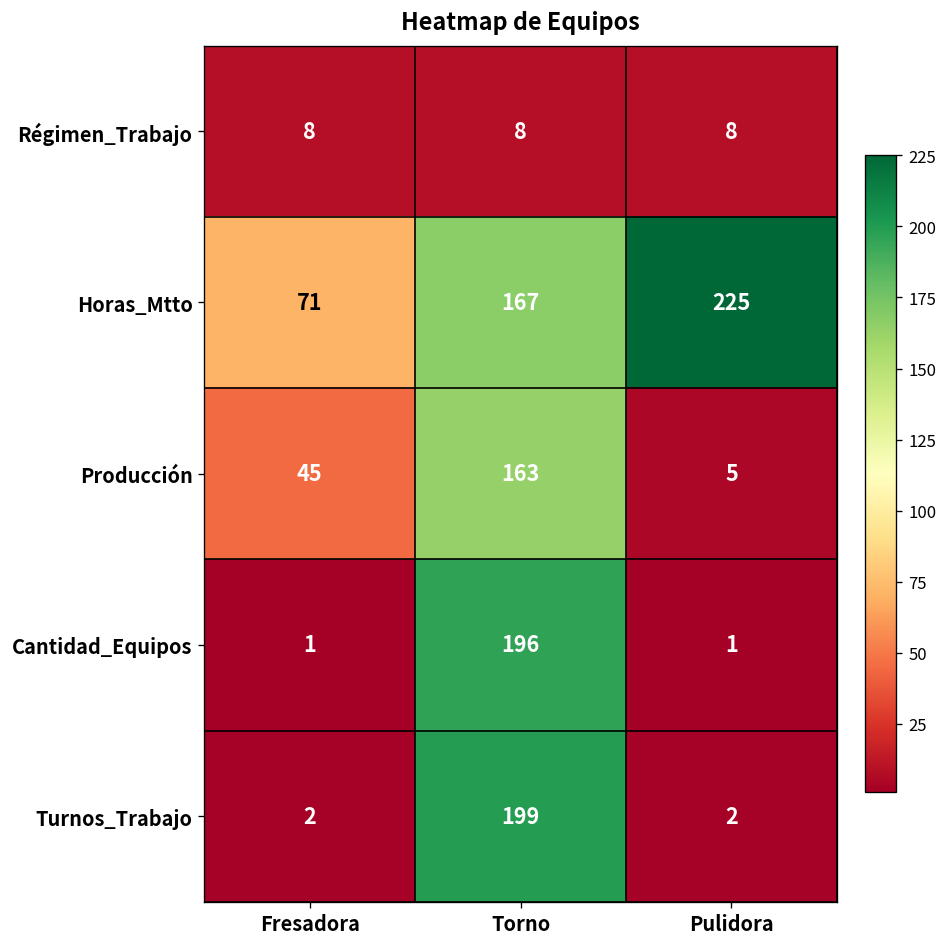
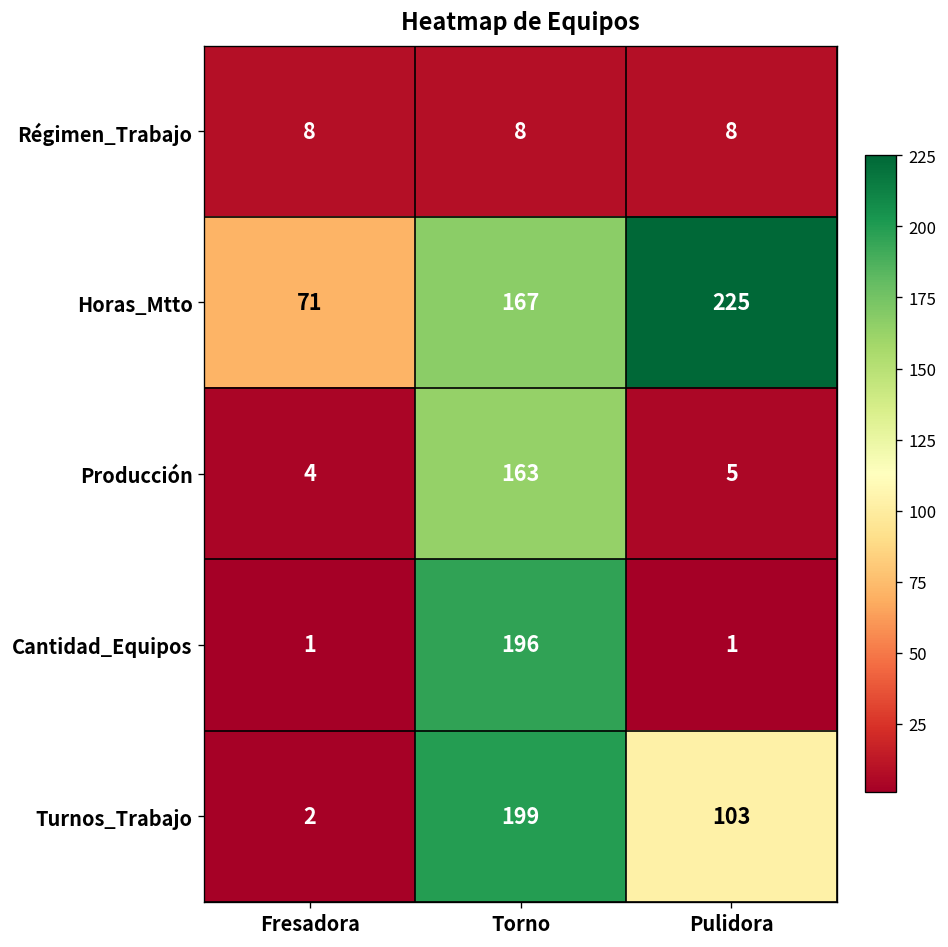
Producción, Fresadora: 45 -> 4
Turnos_Trabajo, Pulidora: 2 -> 103
